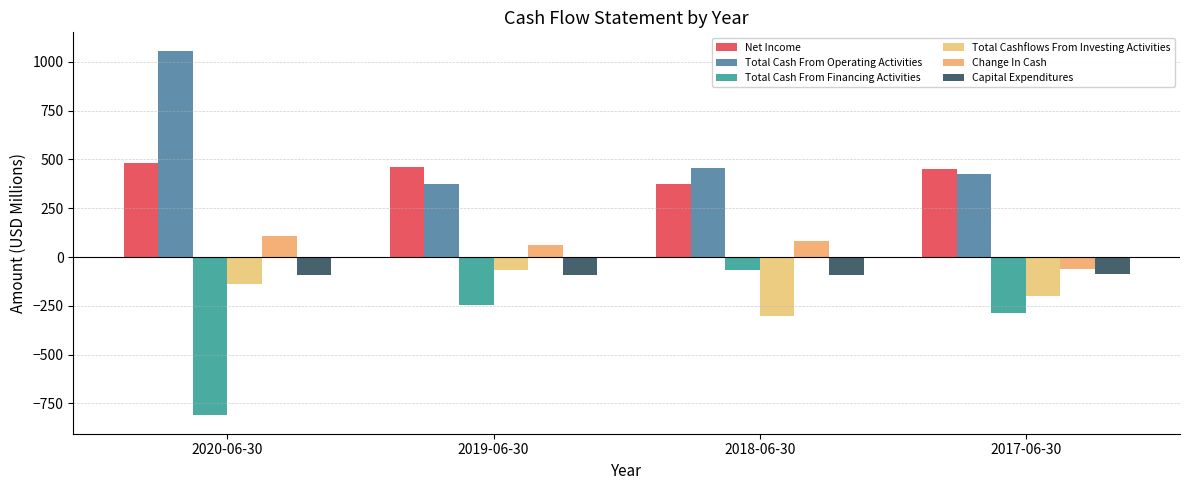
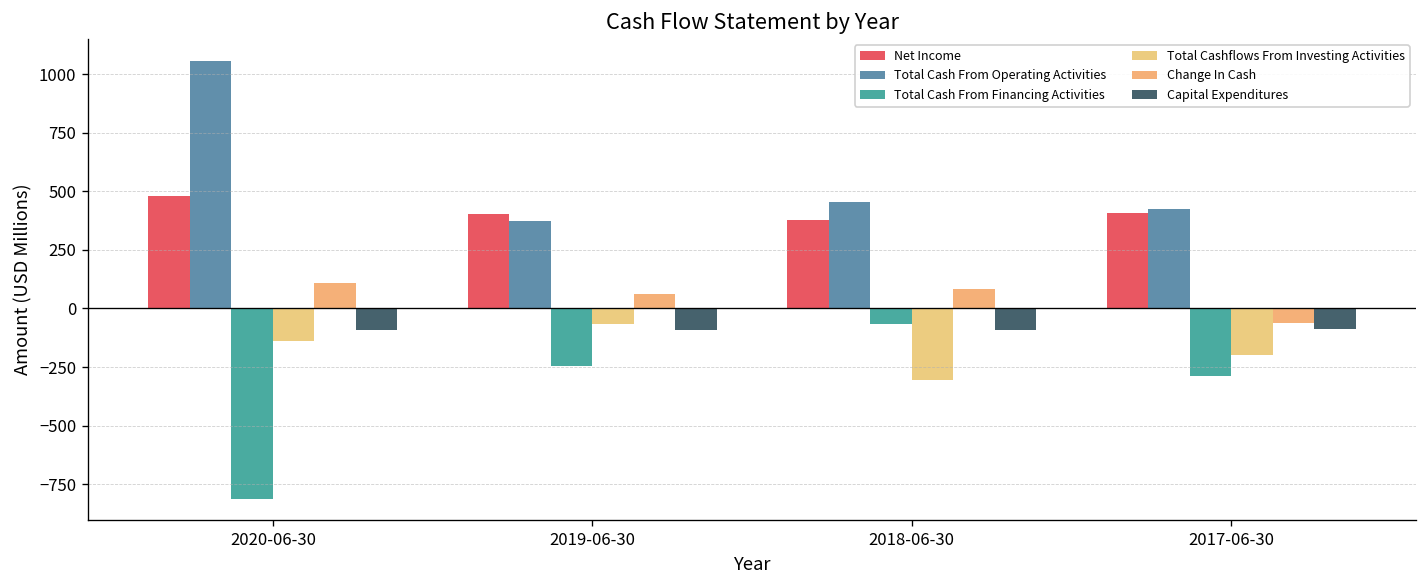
Net Income, 2019-06-30: 460 -> 400
Net Income, 2017-06-30: 450 -> 410
